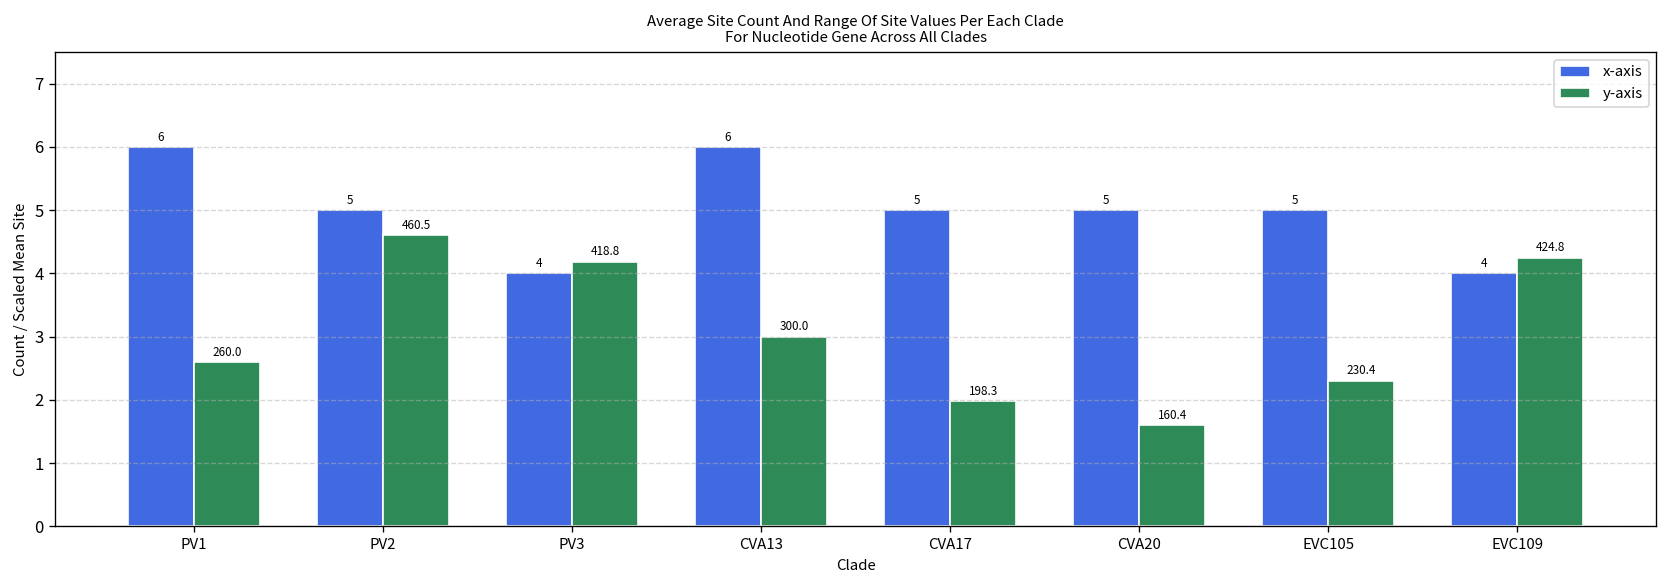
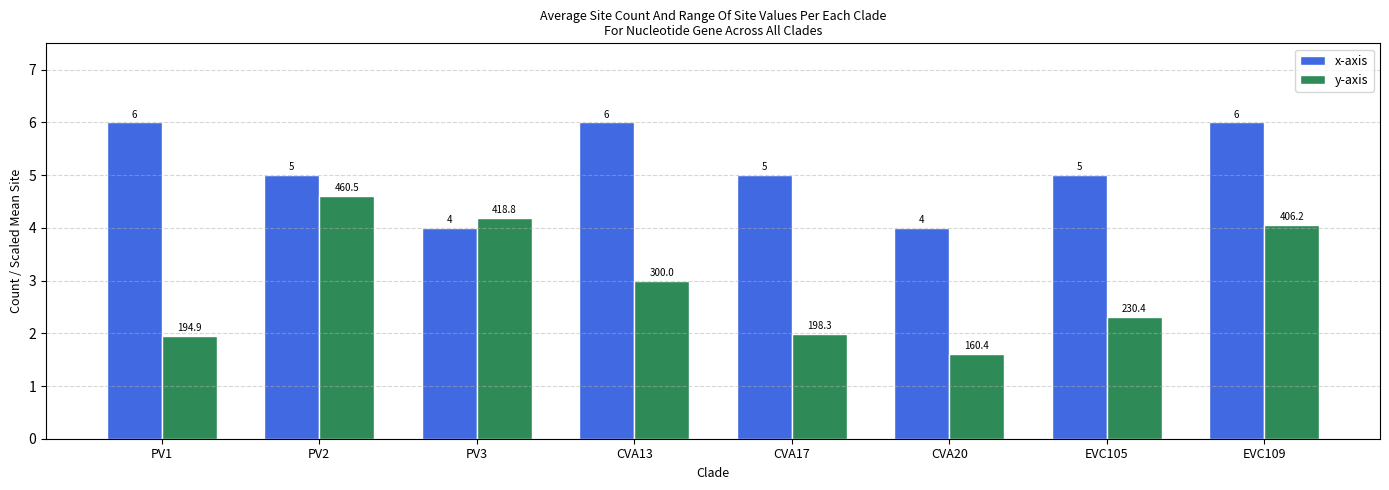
y-axis, PV1: 260.0 -> 194.9
x-axis, CVA20: 5 -> 4
x-axis, EVC109: 4 -> 6
y-axis, EVC109: 424.8 -> 406.2
